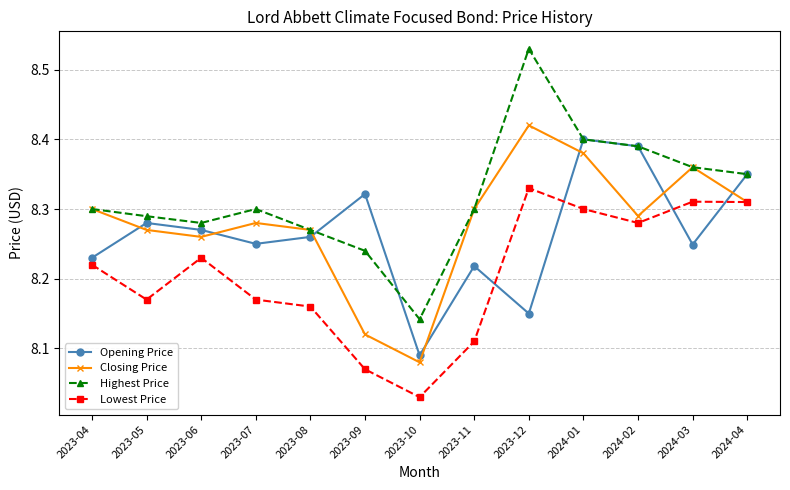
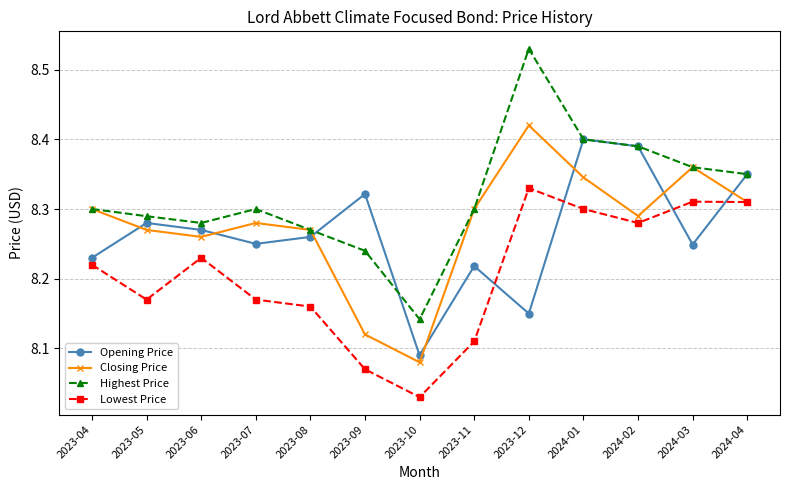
Closing Price, 2024-01: 8.38 -> 8.35
